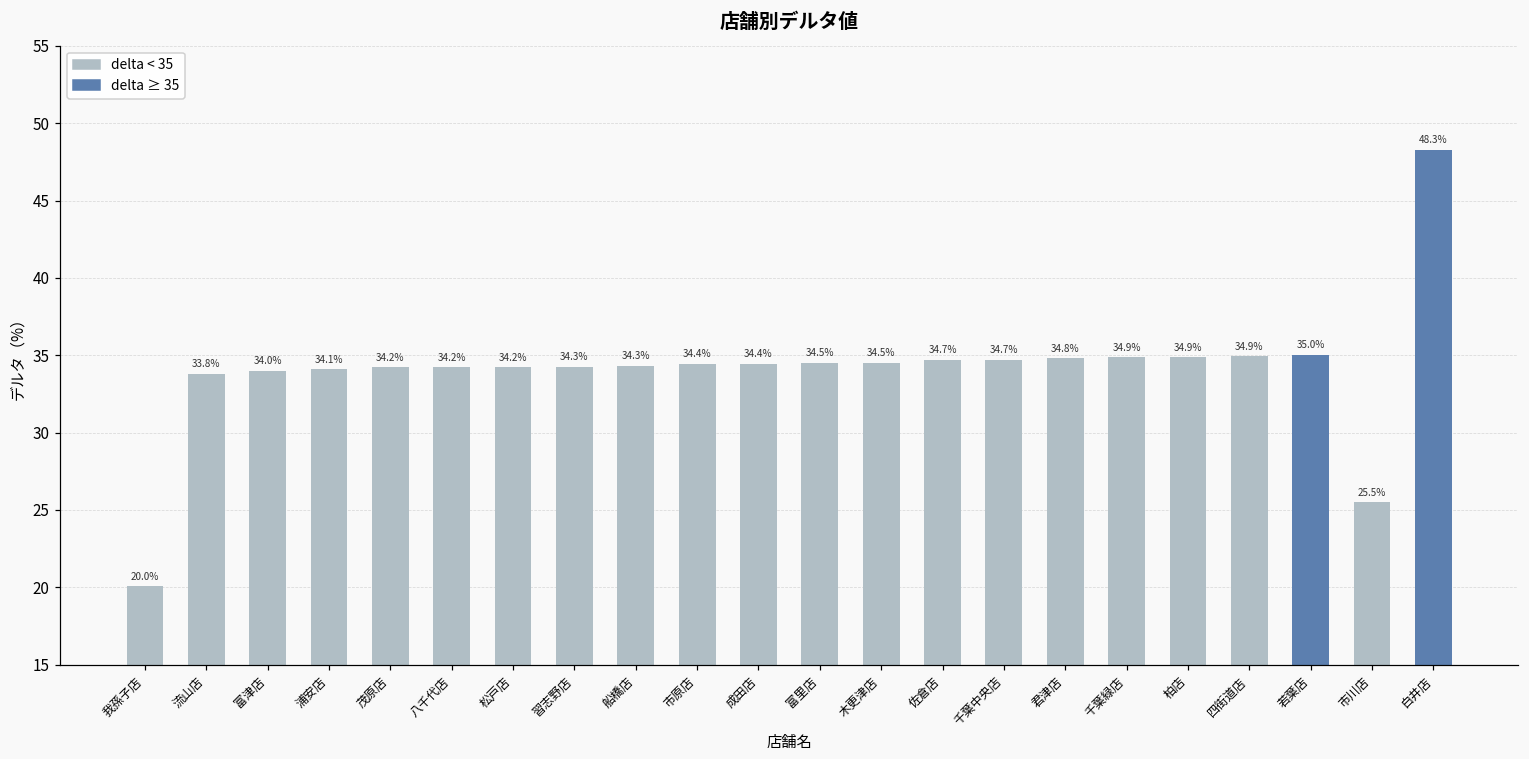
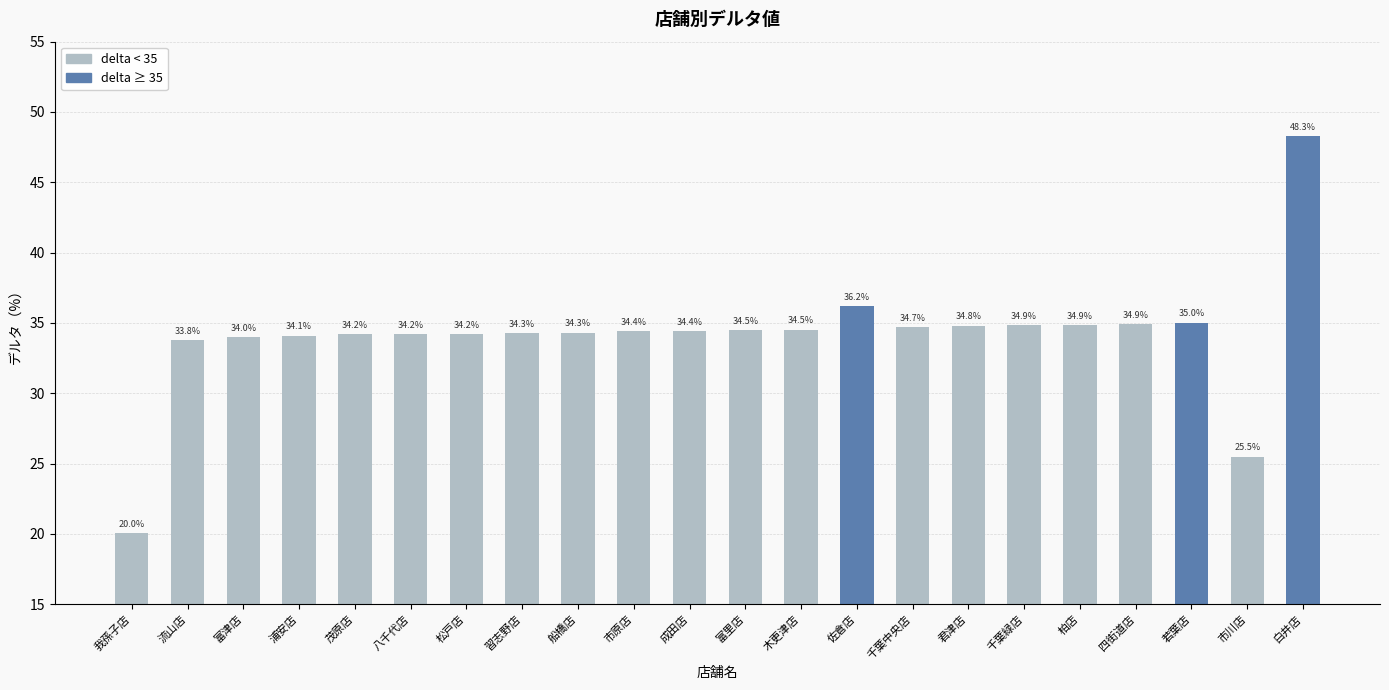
佐倉店: 34.7% -> 36.2%
